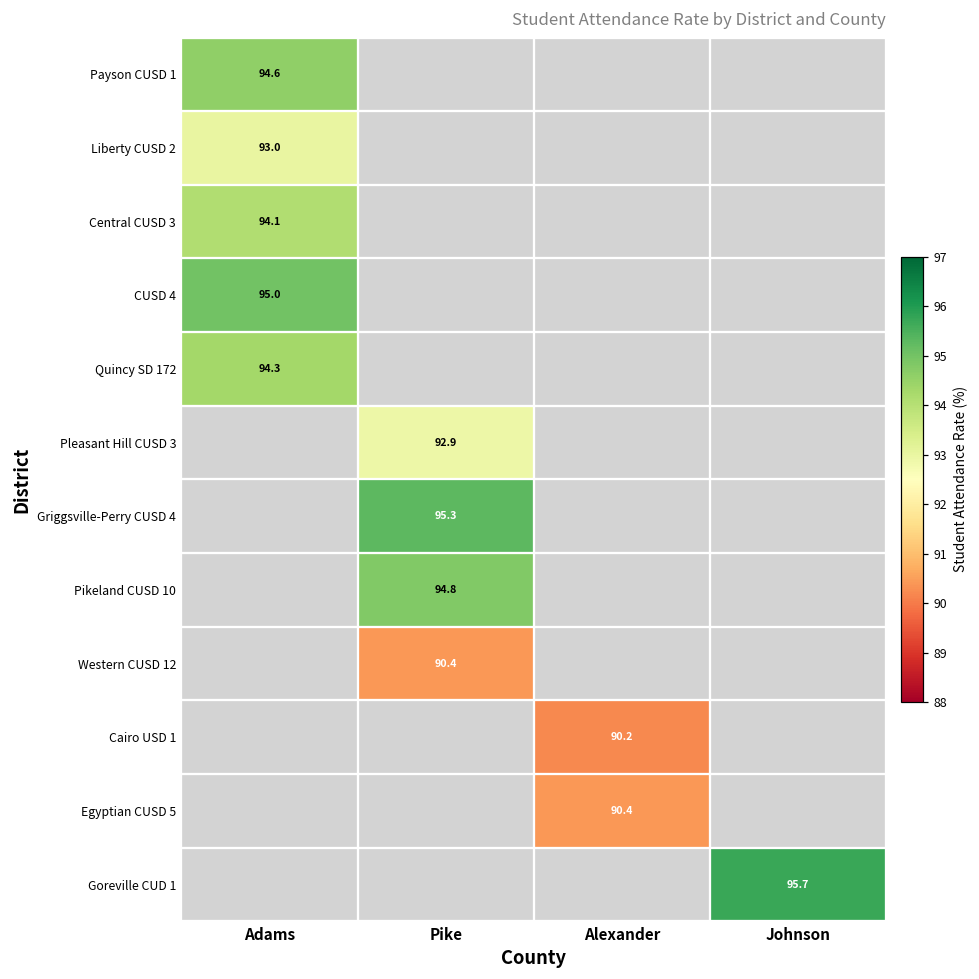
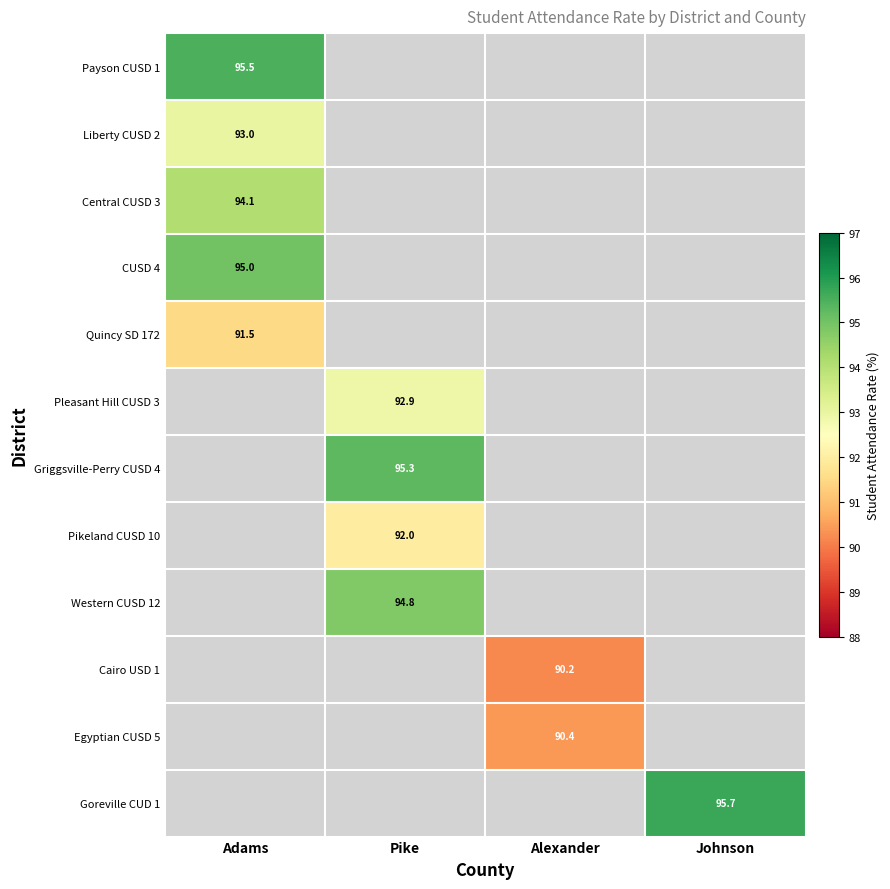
Payson CUSD 1, Adams: 94.6 -> 95.5
Quincy SD 172, Adams: 94.3 -> 91.5
Pikeland CUSD 10, Pike: 94.8 -> 92.0
Western CUSD 12, Pike: 90.4 -> 94.8
